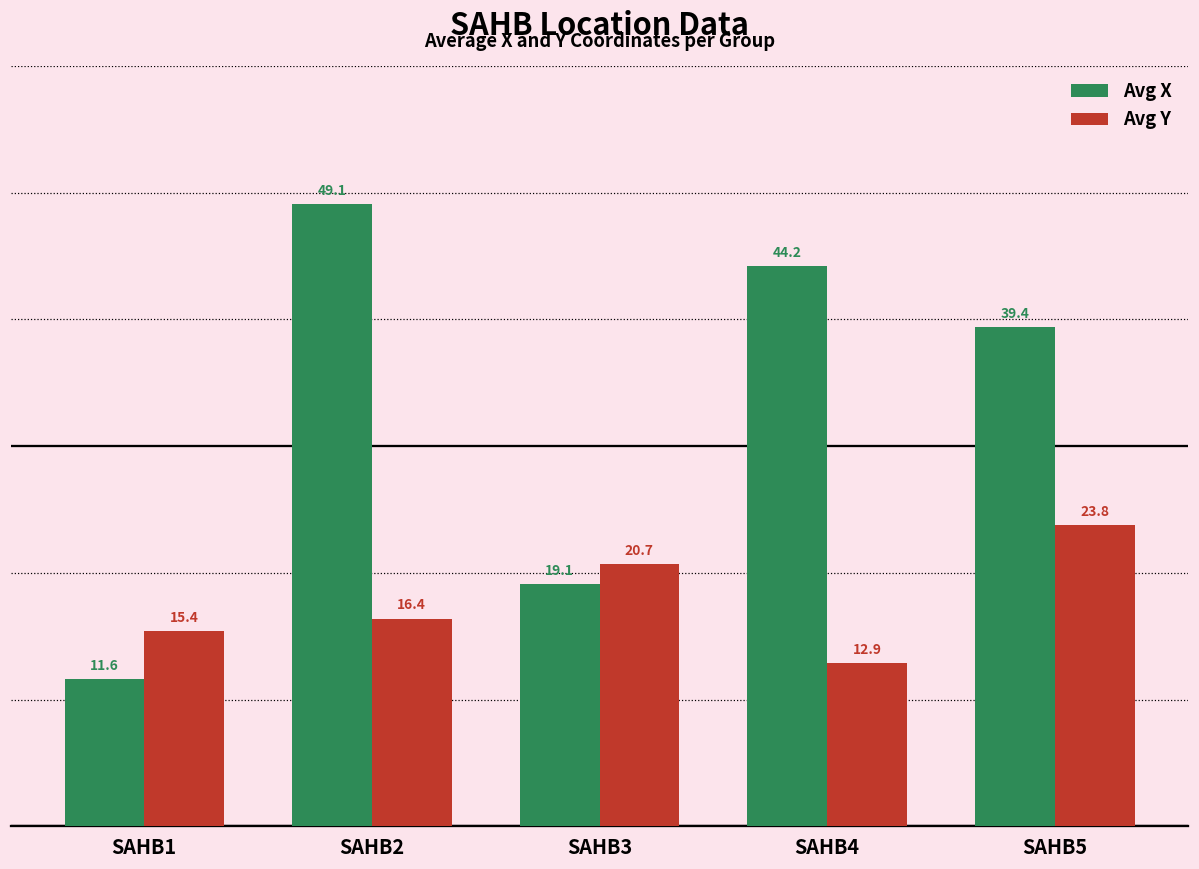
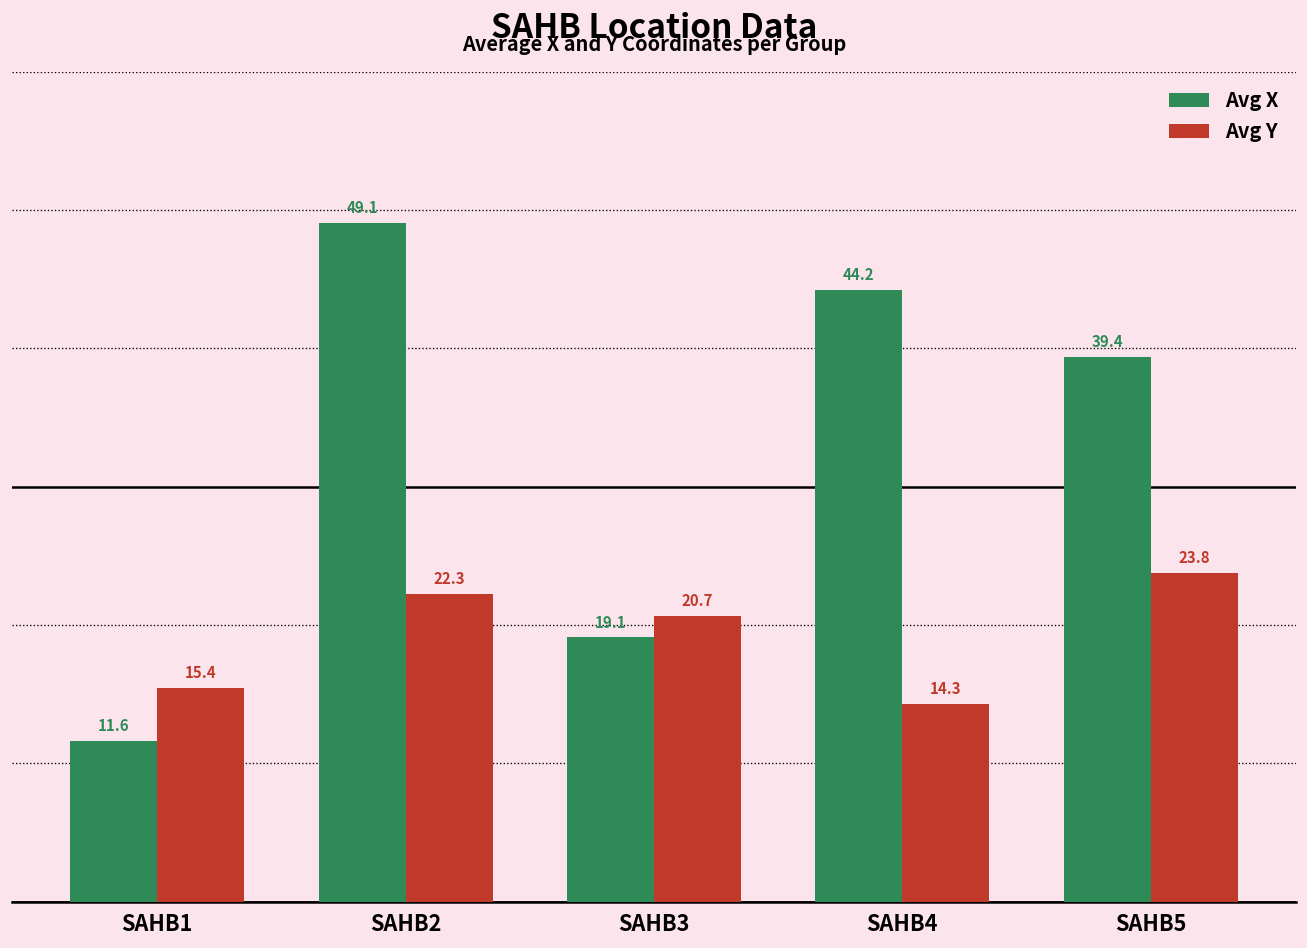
Avg Y, SAHB2: 16.4 -> 22.3
Avg Y, SAHB4: 12.9 -> 14.3
